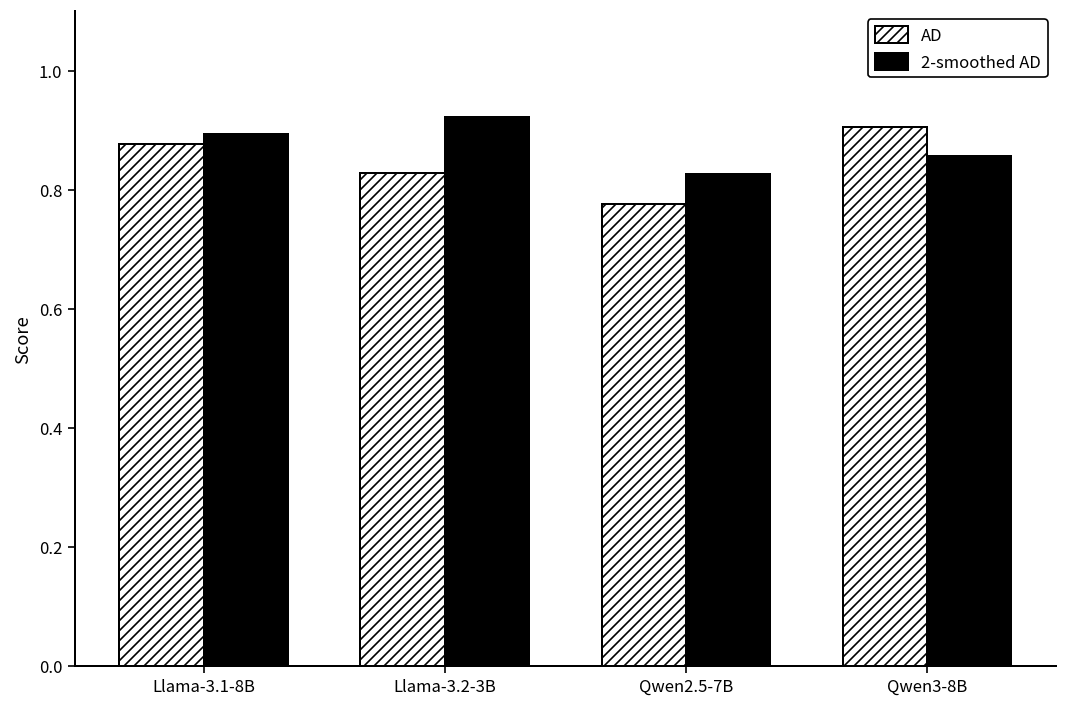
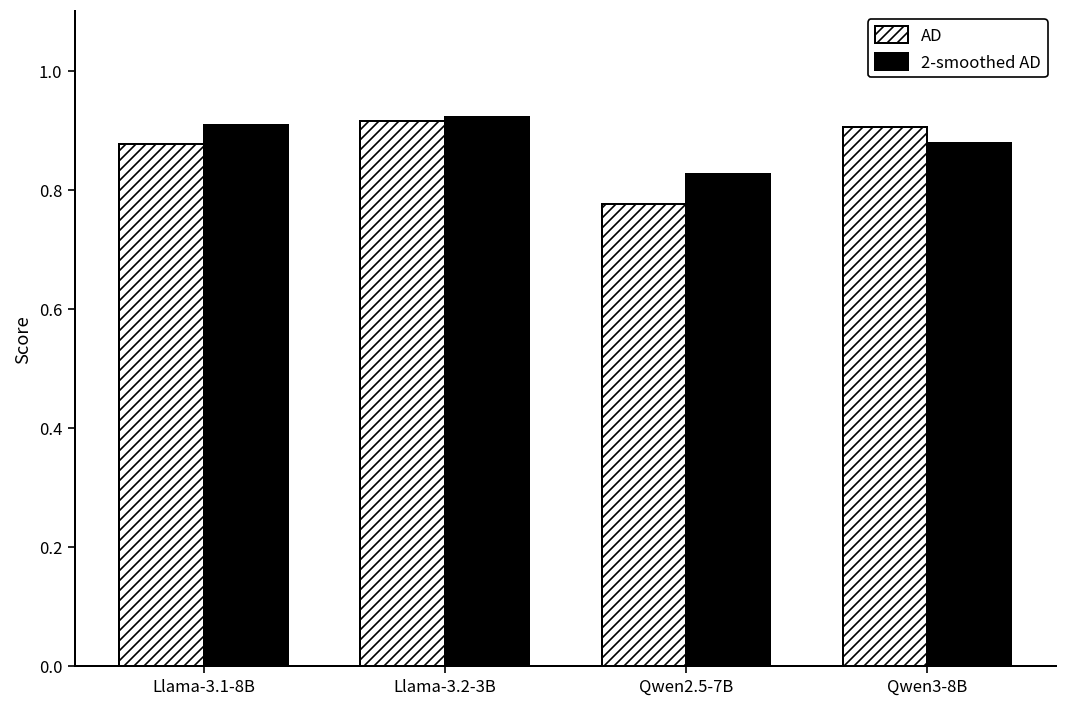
2-smoothed AD, Llama-3.1-8B: 0.89 -> 0.91
AD, Llama-3.2-3B: 0.83 -> 0.92
2-smoothed AD, Qwen3-8B: 0.86 -> 0.88
